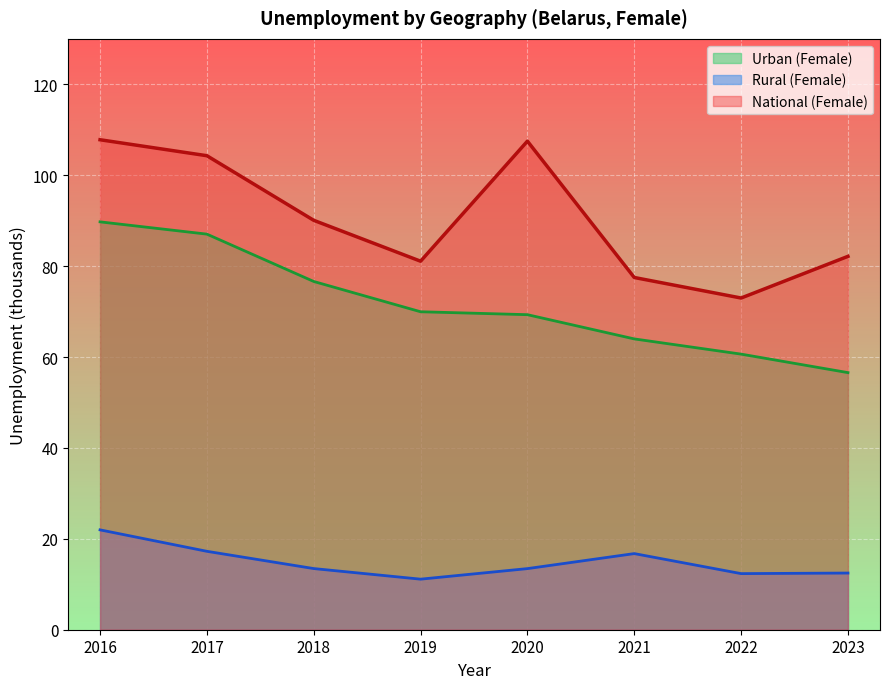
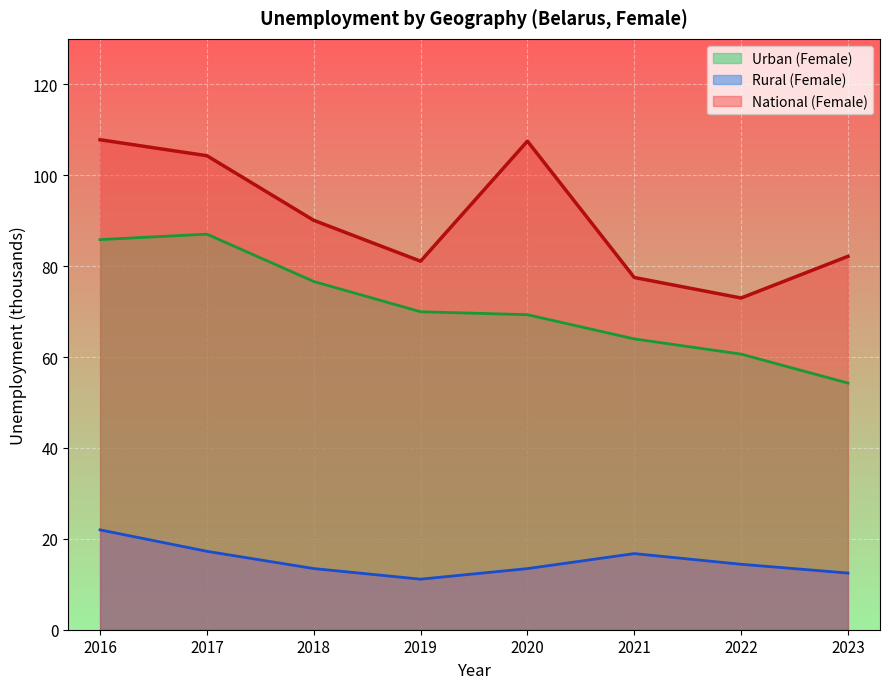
Urban (Female), 2016: 90 -> 86
Rural (Female), 2022: 12 -> 14
Urban (Female), 2023: 57 -> 54
